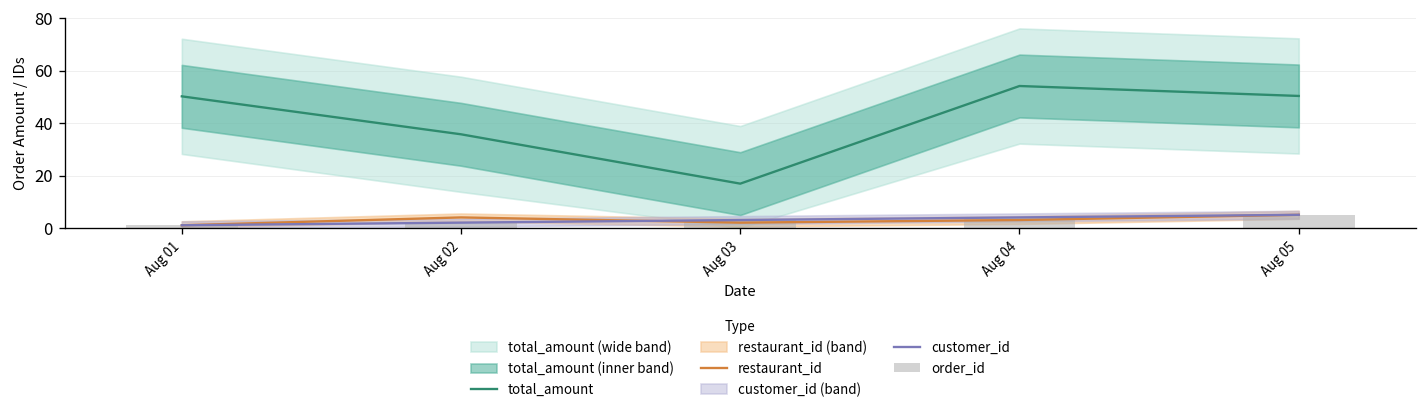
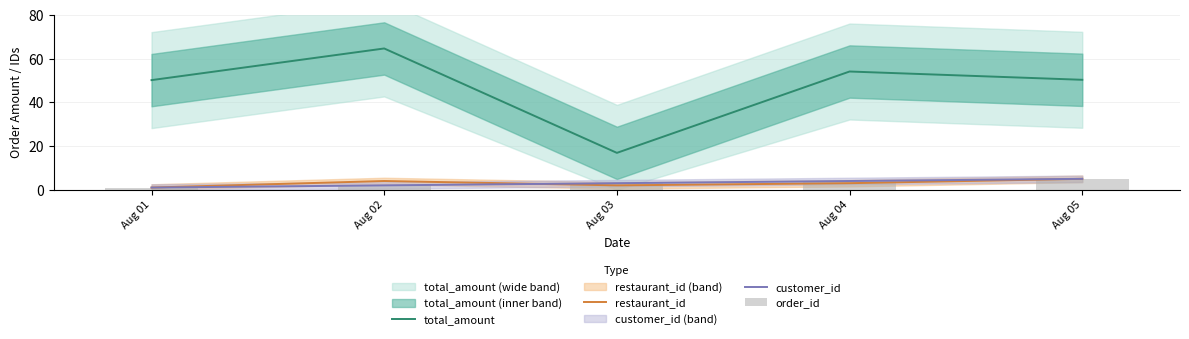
total_amount, Aug 02: 36 -> 65
